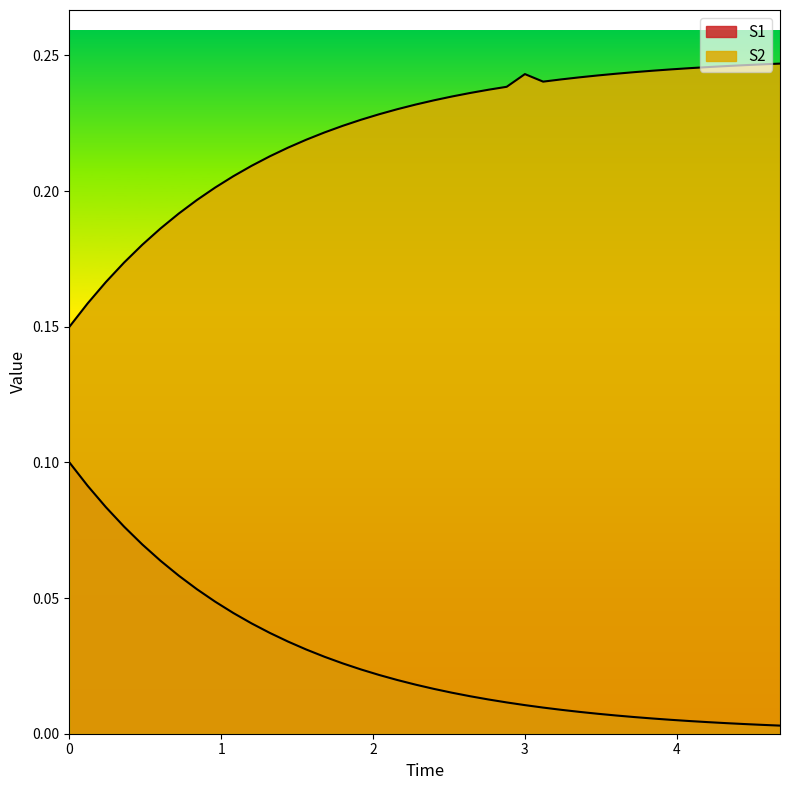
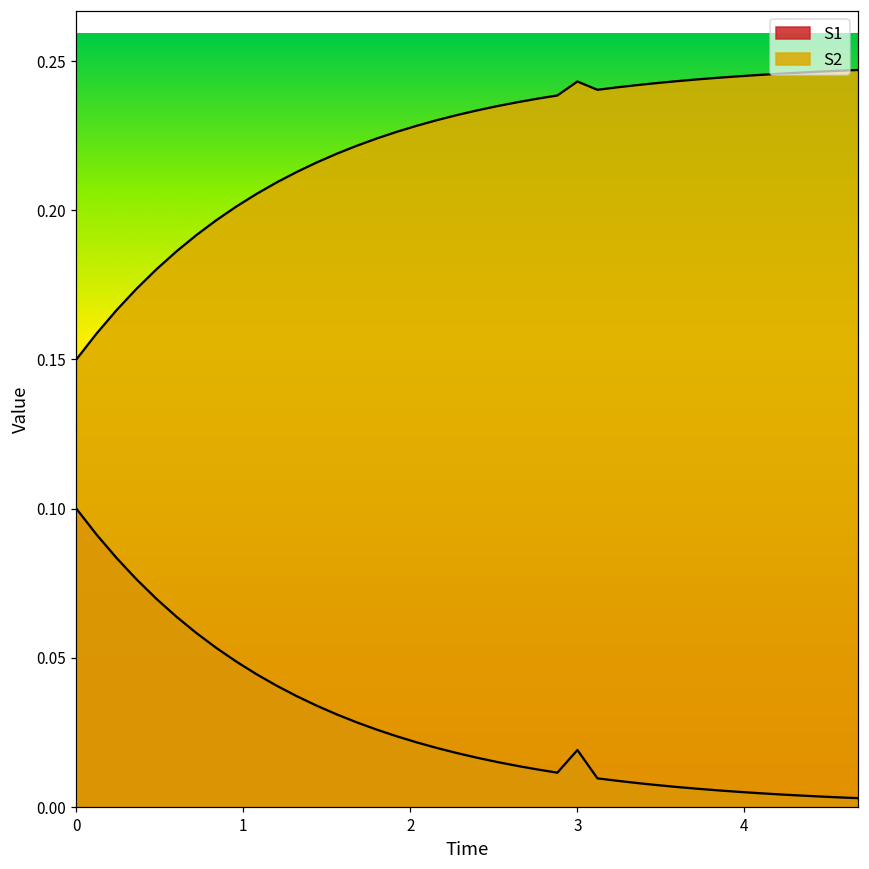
S1, 3: 0.011 -> 0.019
